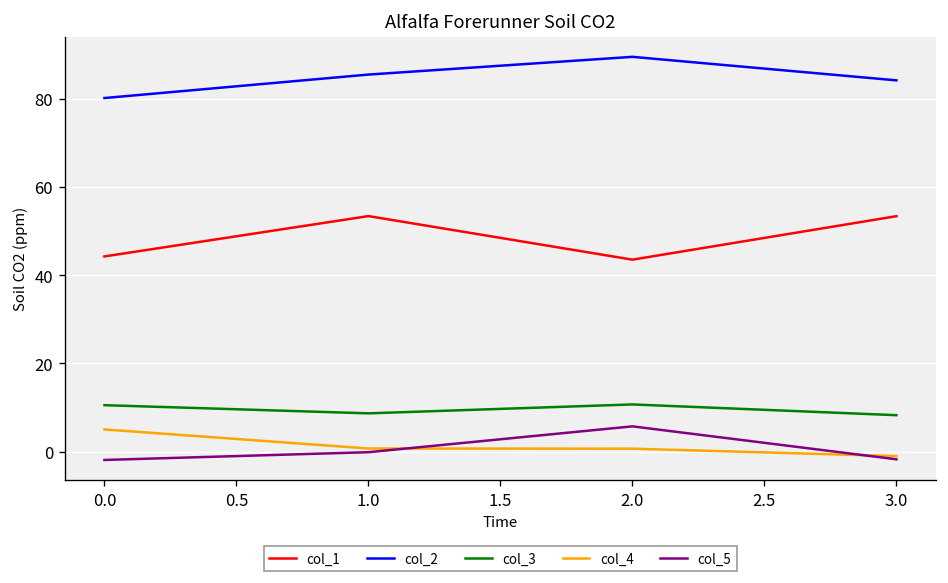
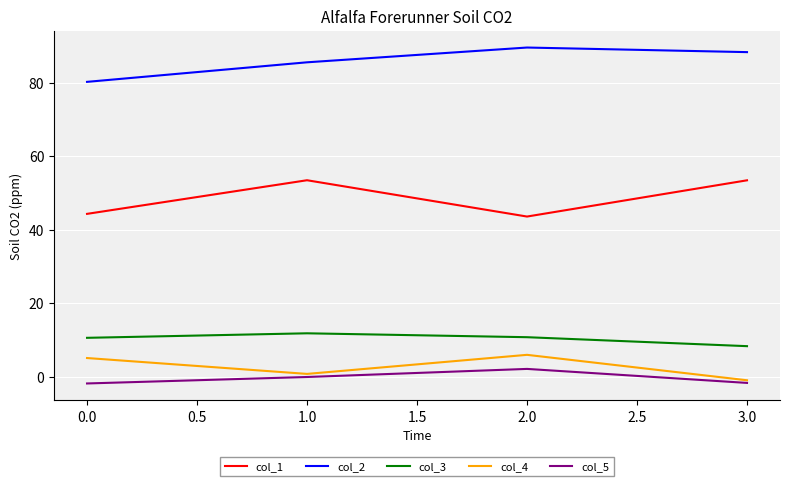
col_3, 1.0: 9 -> 12
col_4, 2.0: 1 -> 6
col_5, 2.0: 6 -> 2
col_2, 3.0: 84 -> 88
